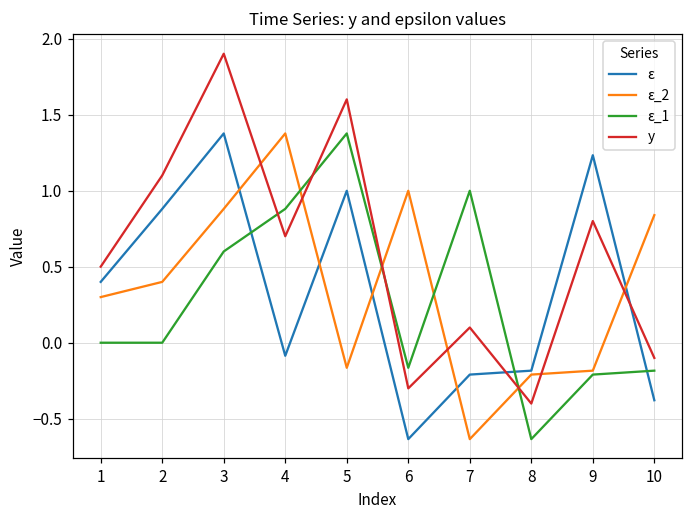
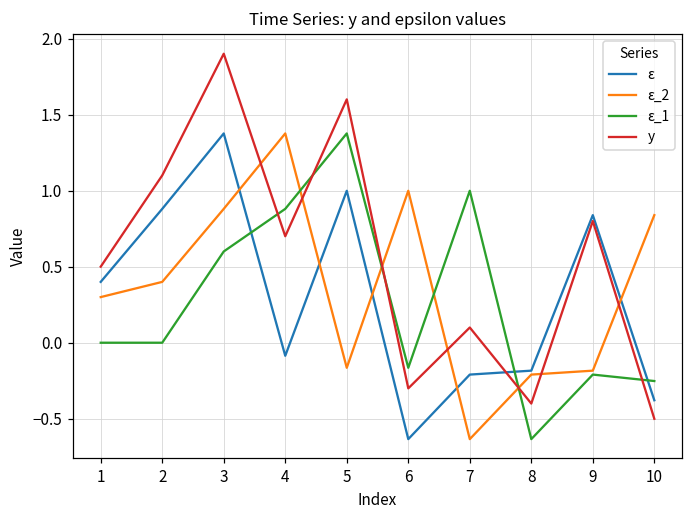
ε, 9: 1.23 -> 0.84
ε_1, 10: -0.18 -> -0.25
y, 10: -0.1 -> -0.5
